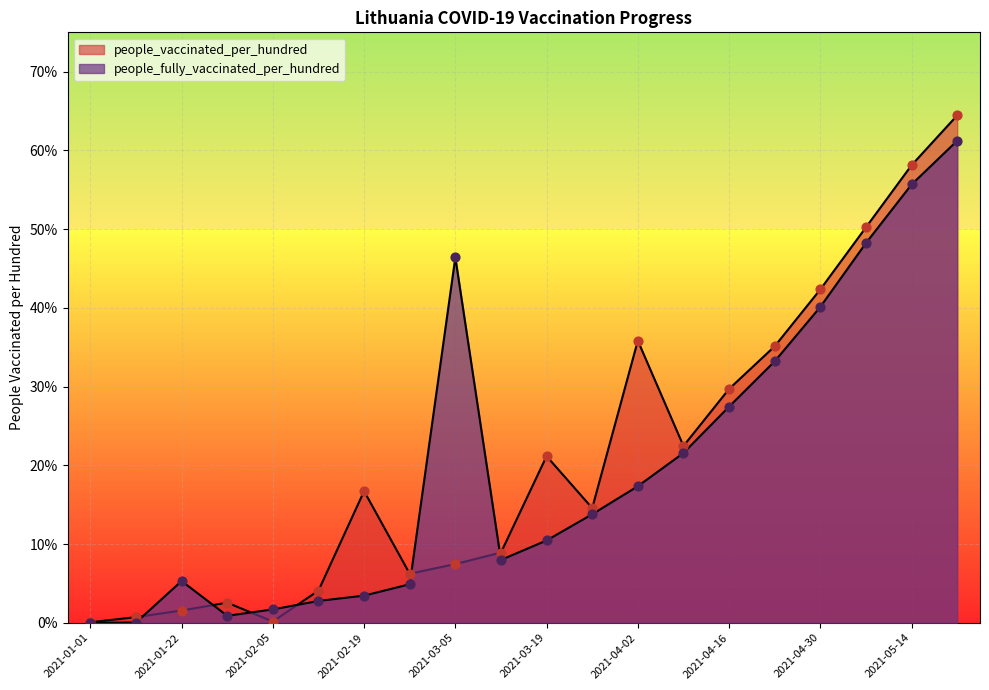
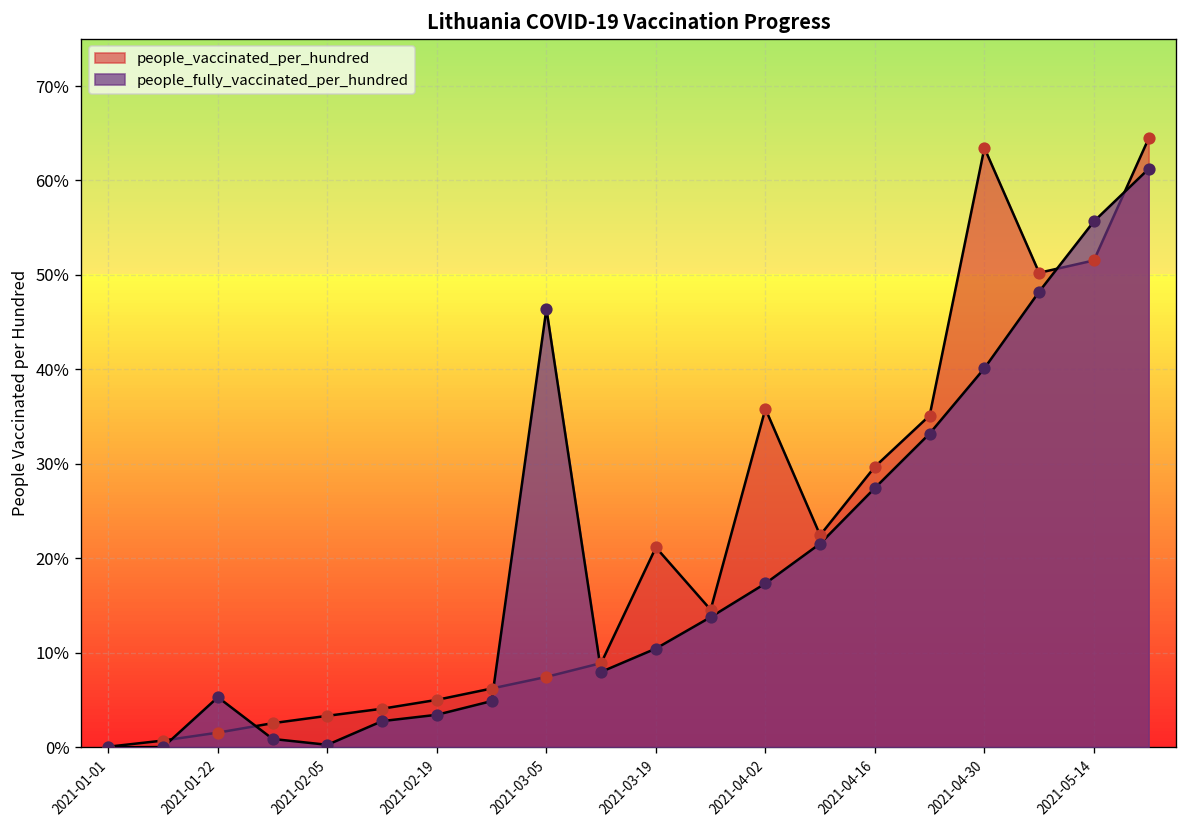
people_vaccinated_per_hundred, 2021-02-05: 0% -> 3%
people_fully_vaccinated_per_hundred, 2021-02-05: 2% -> 0%
people_vaccinated_per_hundred, 2021-02-19: 17% -> 5%
people_vaccinated_per_hundred, 2021-04-30: 42% -> 63%
people_vaccinated_per_hundred, 2021-05-14: 58% -> 52%
